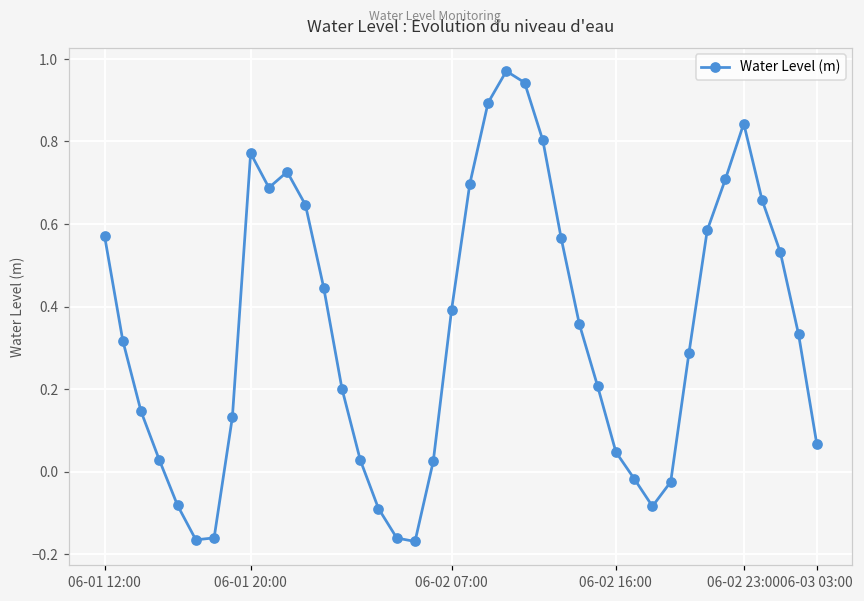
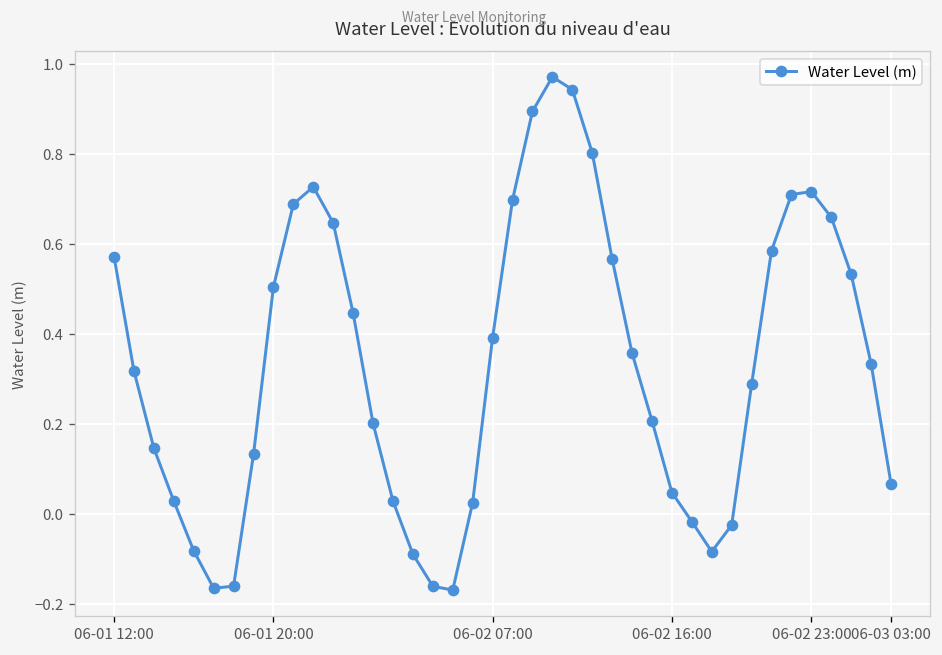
06-01 20:00: 0.77 -> 0.50
06-02 23:00: 0.84 -> 0.72
